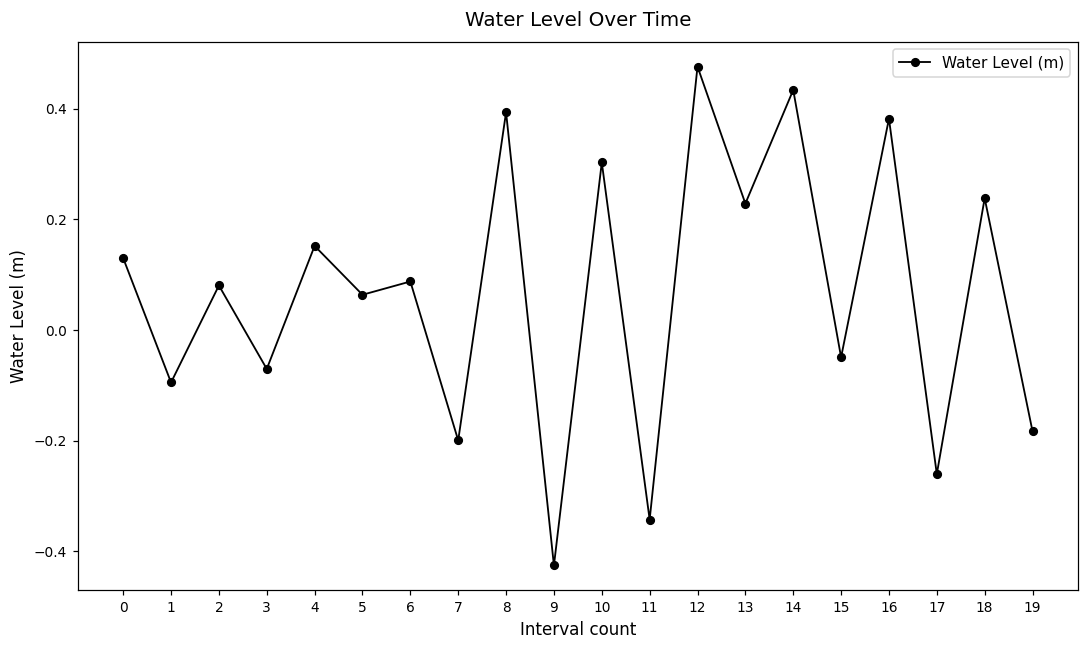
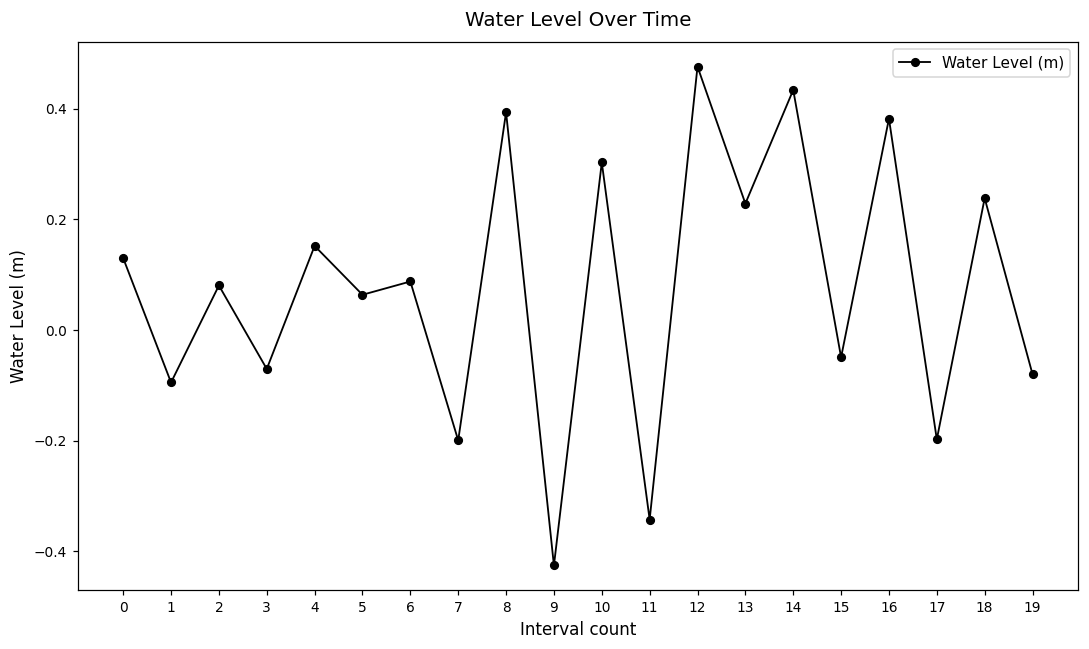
17: -0.26 -> -0.20
19: -0.18 -> -0.08
